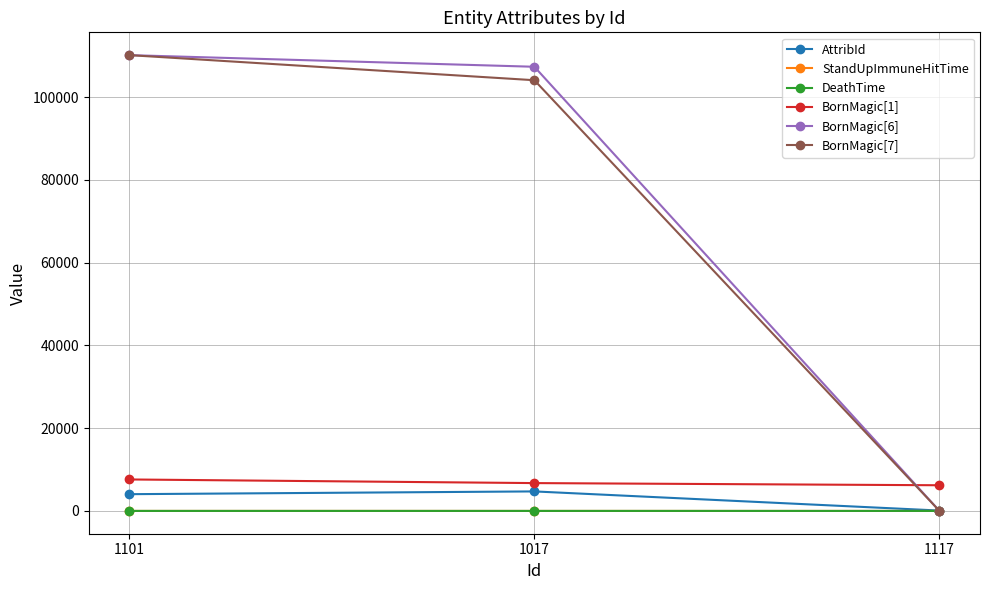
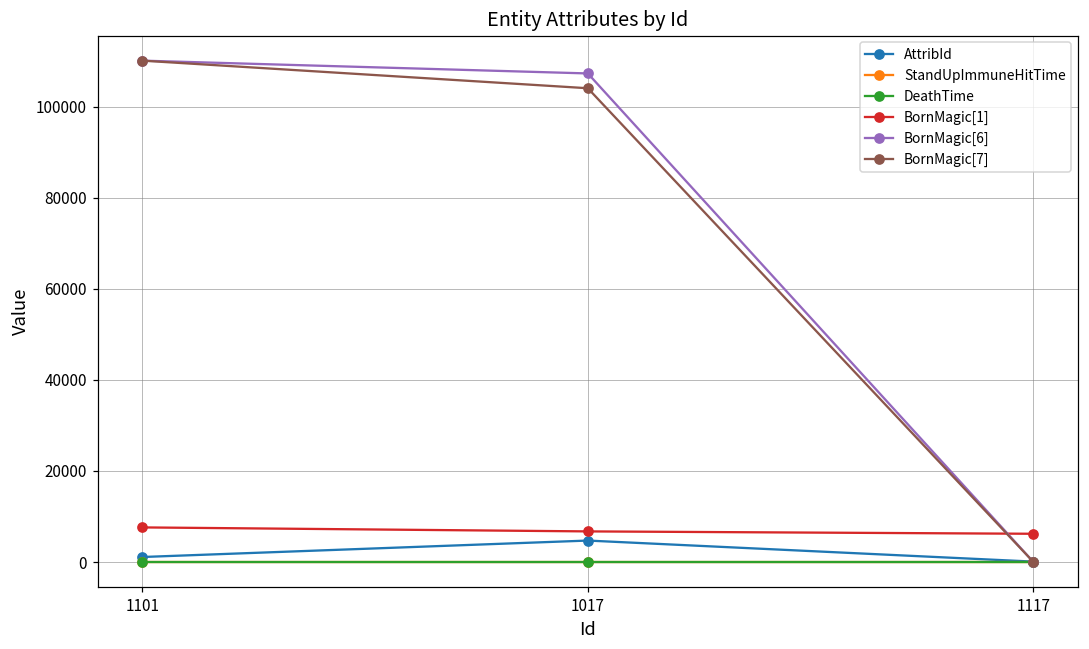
AttribId, 1101: 4000 -> 1000
